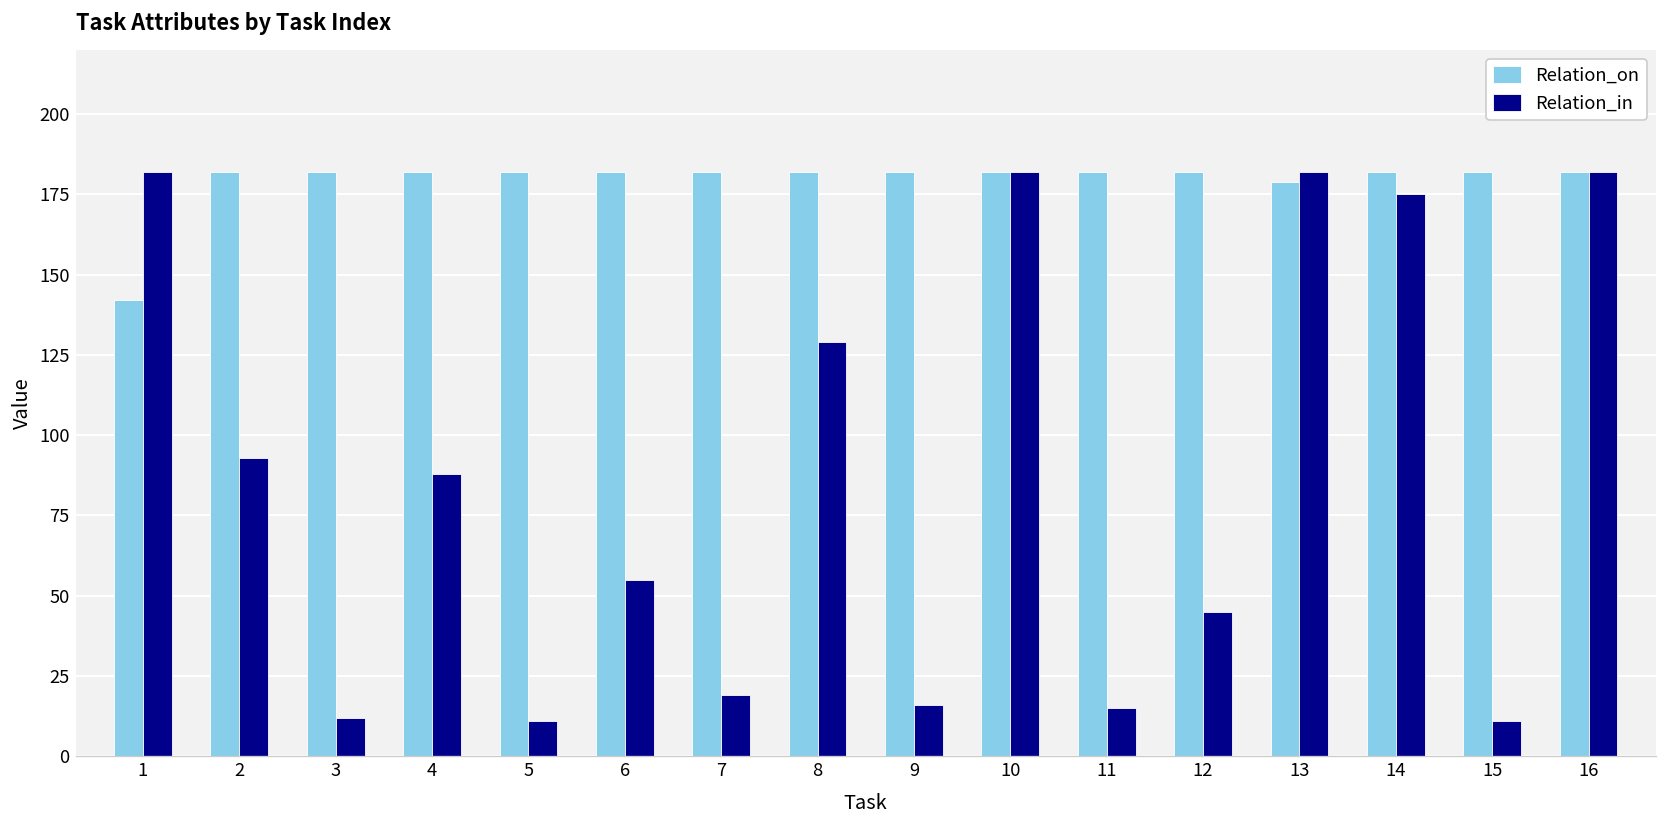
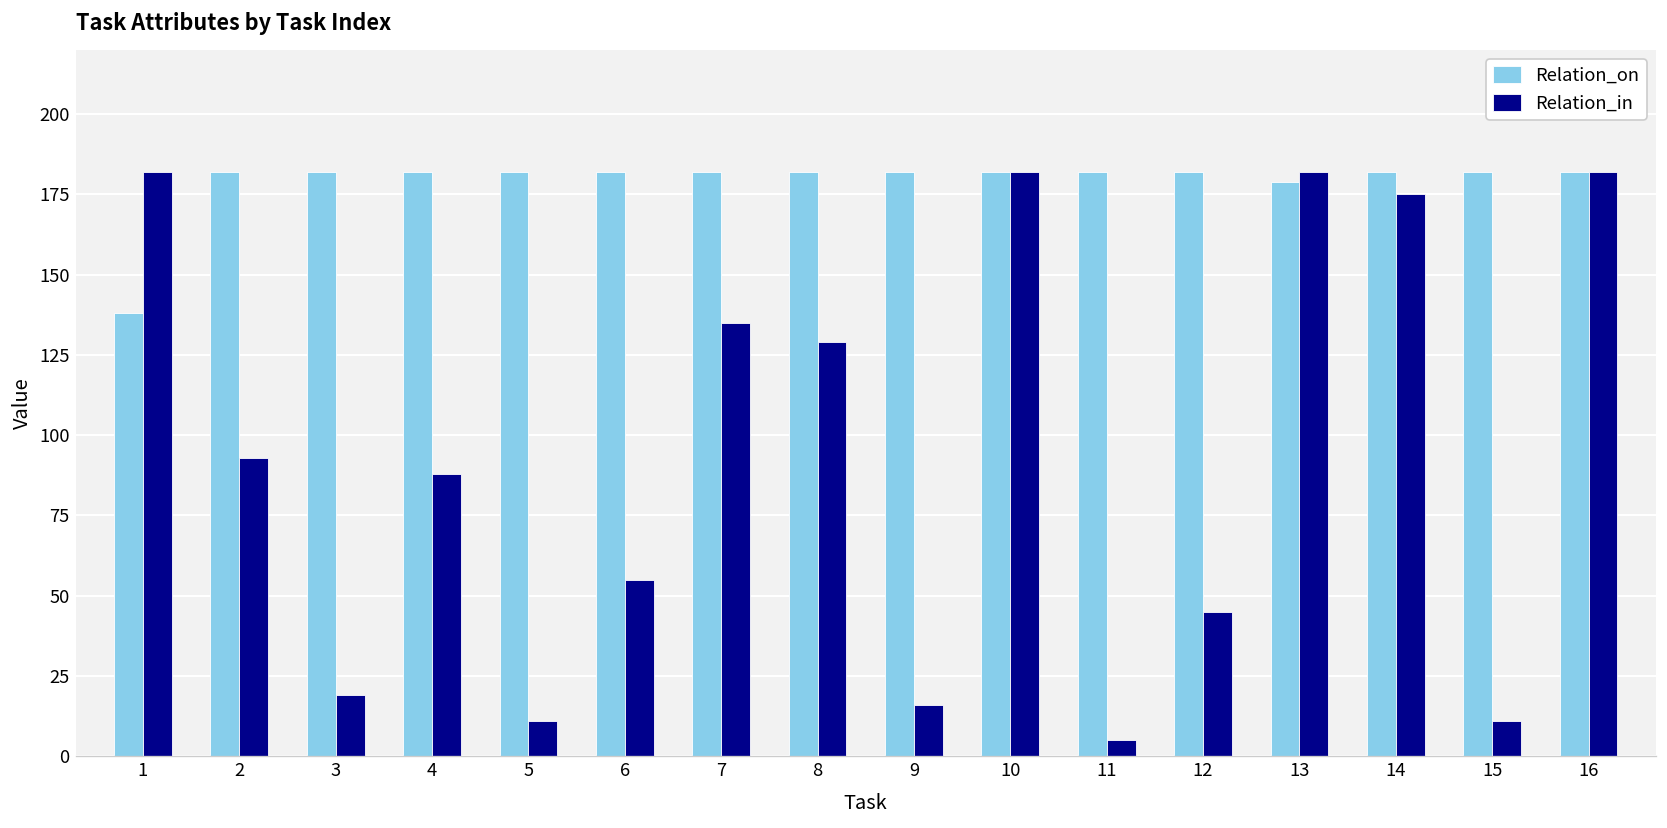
Relation_on, 1: 142 -> 138
Relation_in, 3: 12 -> 19
Relation_in, 7: 19 -> 135
Relation_in, 11: 15 -> 5
